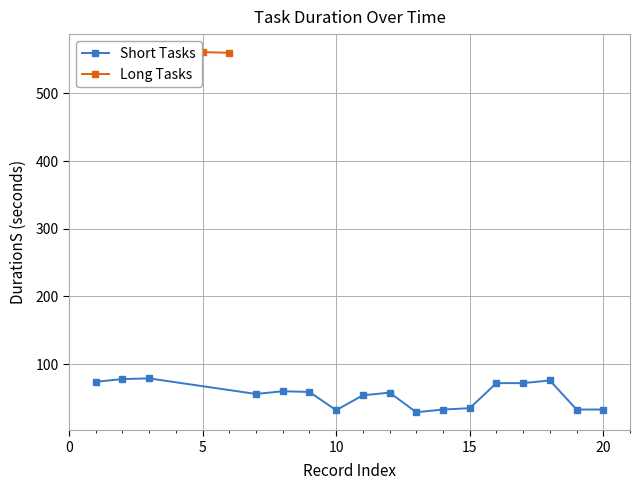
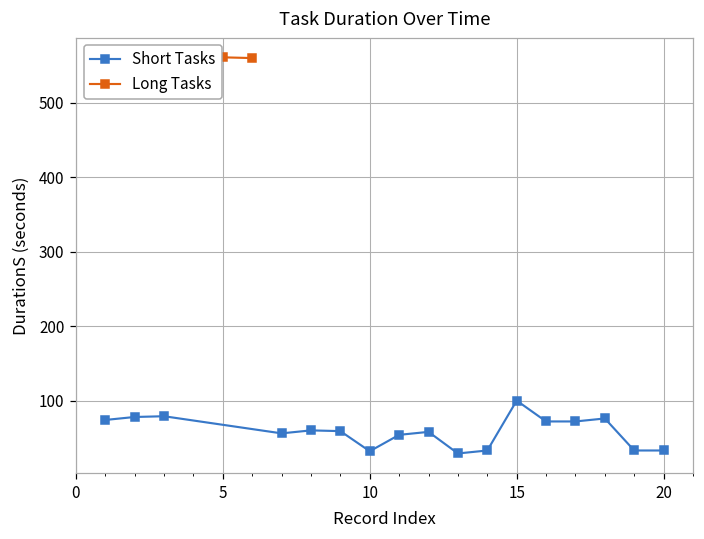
Short Tasks, 15: 40 -> 100
